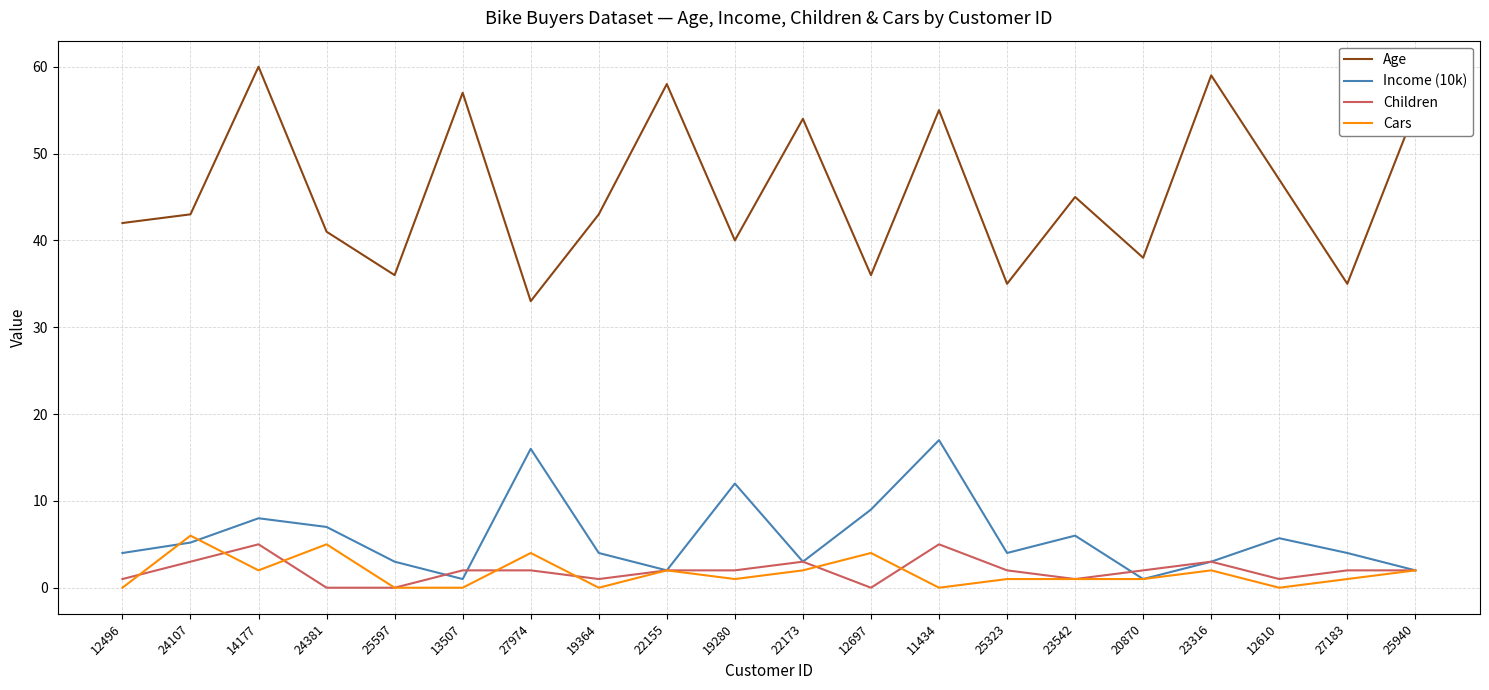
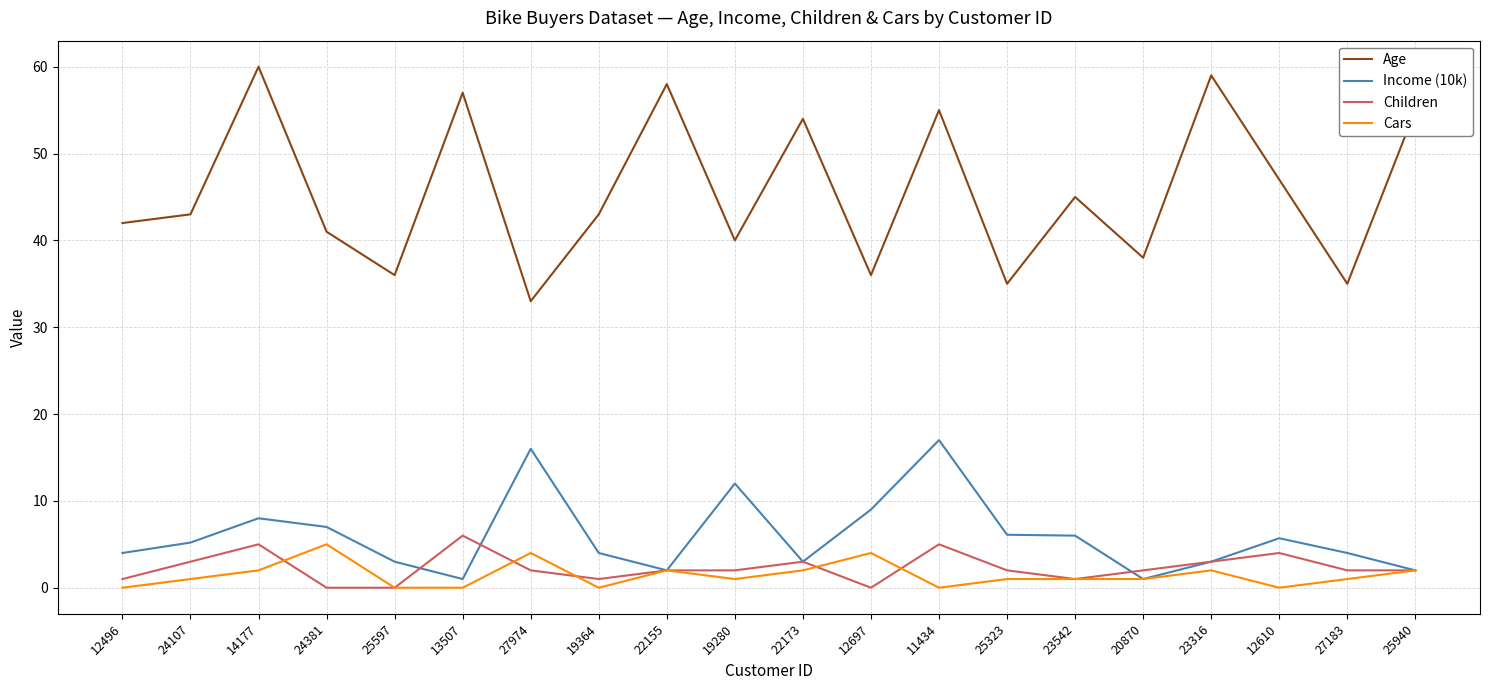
Cars, 24107: 6 -> 1
Children, 13507: 2 -> 6
Income (10k), 25323: 4 -> 6
Children, 12610: 1 -> 4
